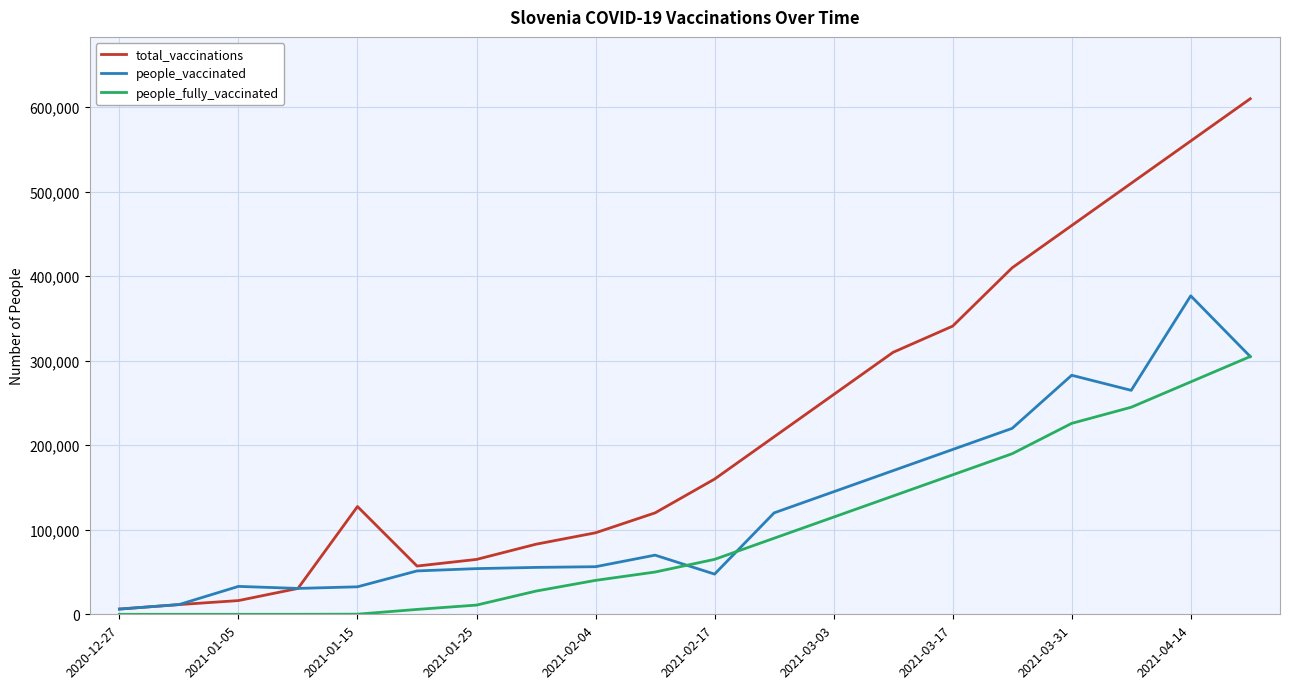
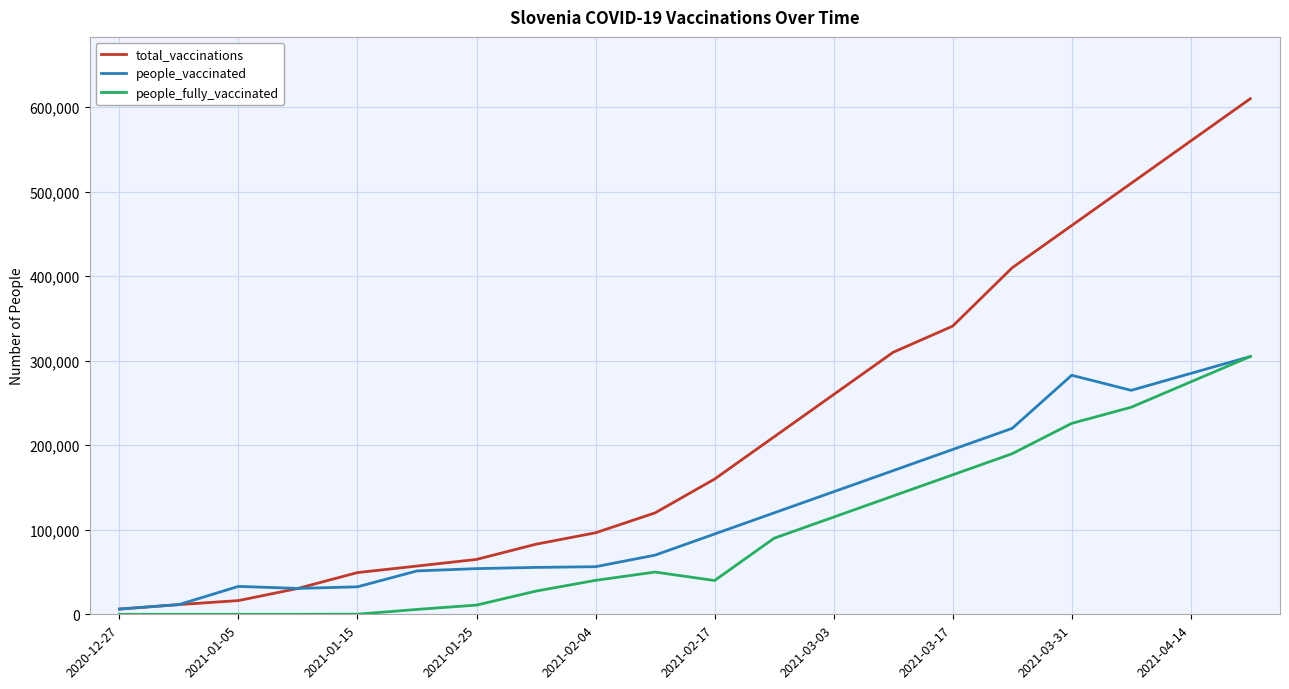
total_vaccinations, 2021-01-15: 130,000 -> 50,000
people_vaccinated, 2021-02-17: 50,000 -> 100,000
people_fully_vaccinated, 2021-02-17: 70,000 -> 40,000
people_vaccinated, 2021-04-14: 380,000 -> 290,000
